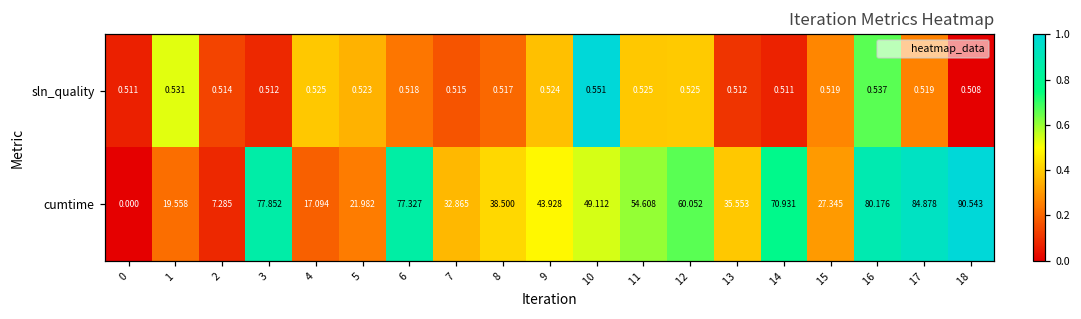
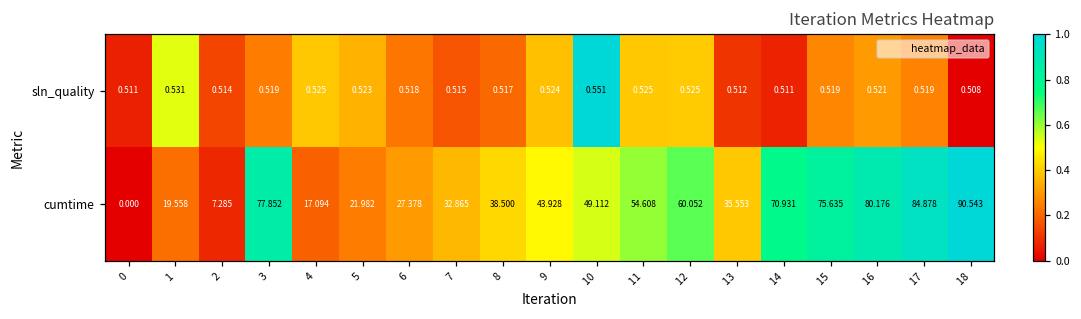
sln_quality, 3: 0.512 -> 0.519
sln_quality, 16: 0.537 -> 0.521
cumtime, 6: 77.327 -> 27.378
cumtime, 15: 27.345 -> 75.635
